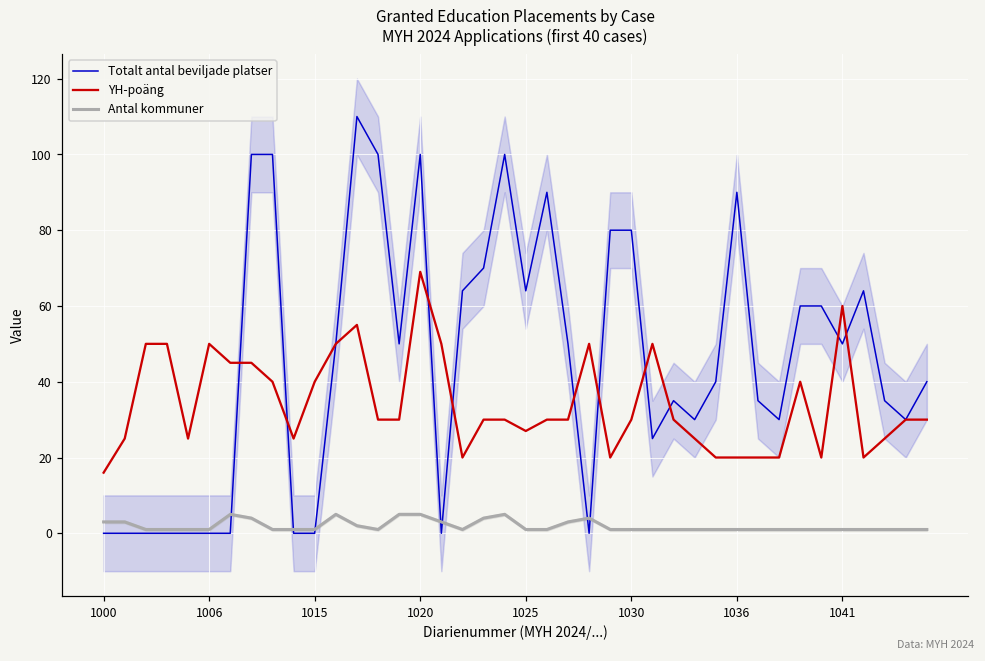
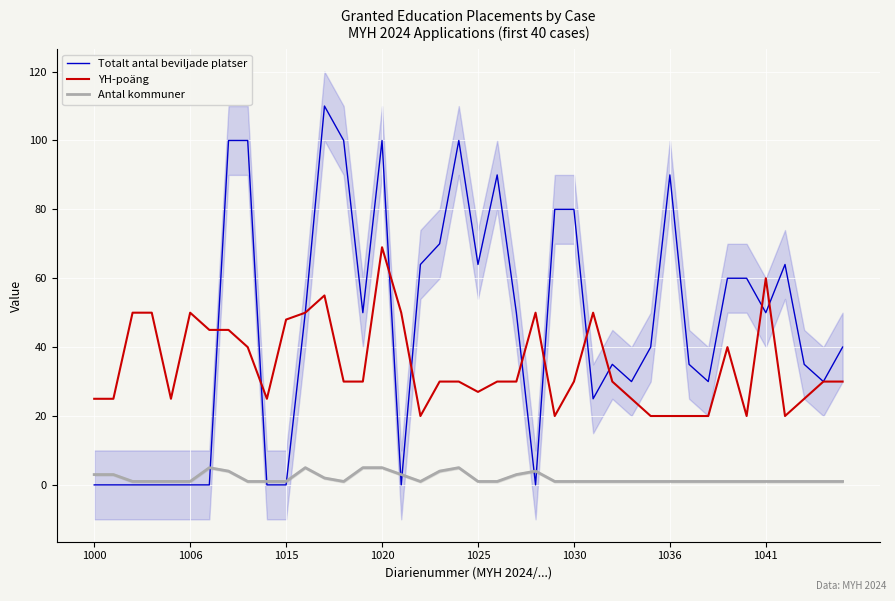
YH-poäng, 1000: 16 -> 25
YH-poäng, 1015: 40 -> 48
